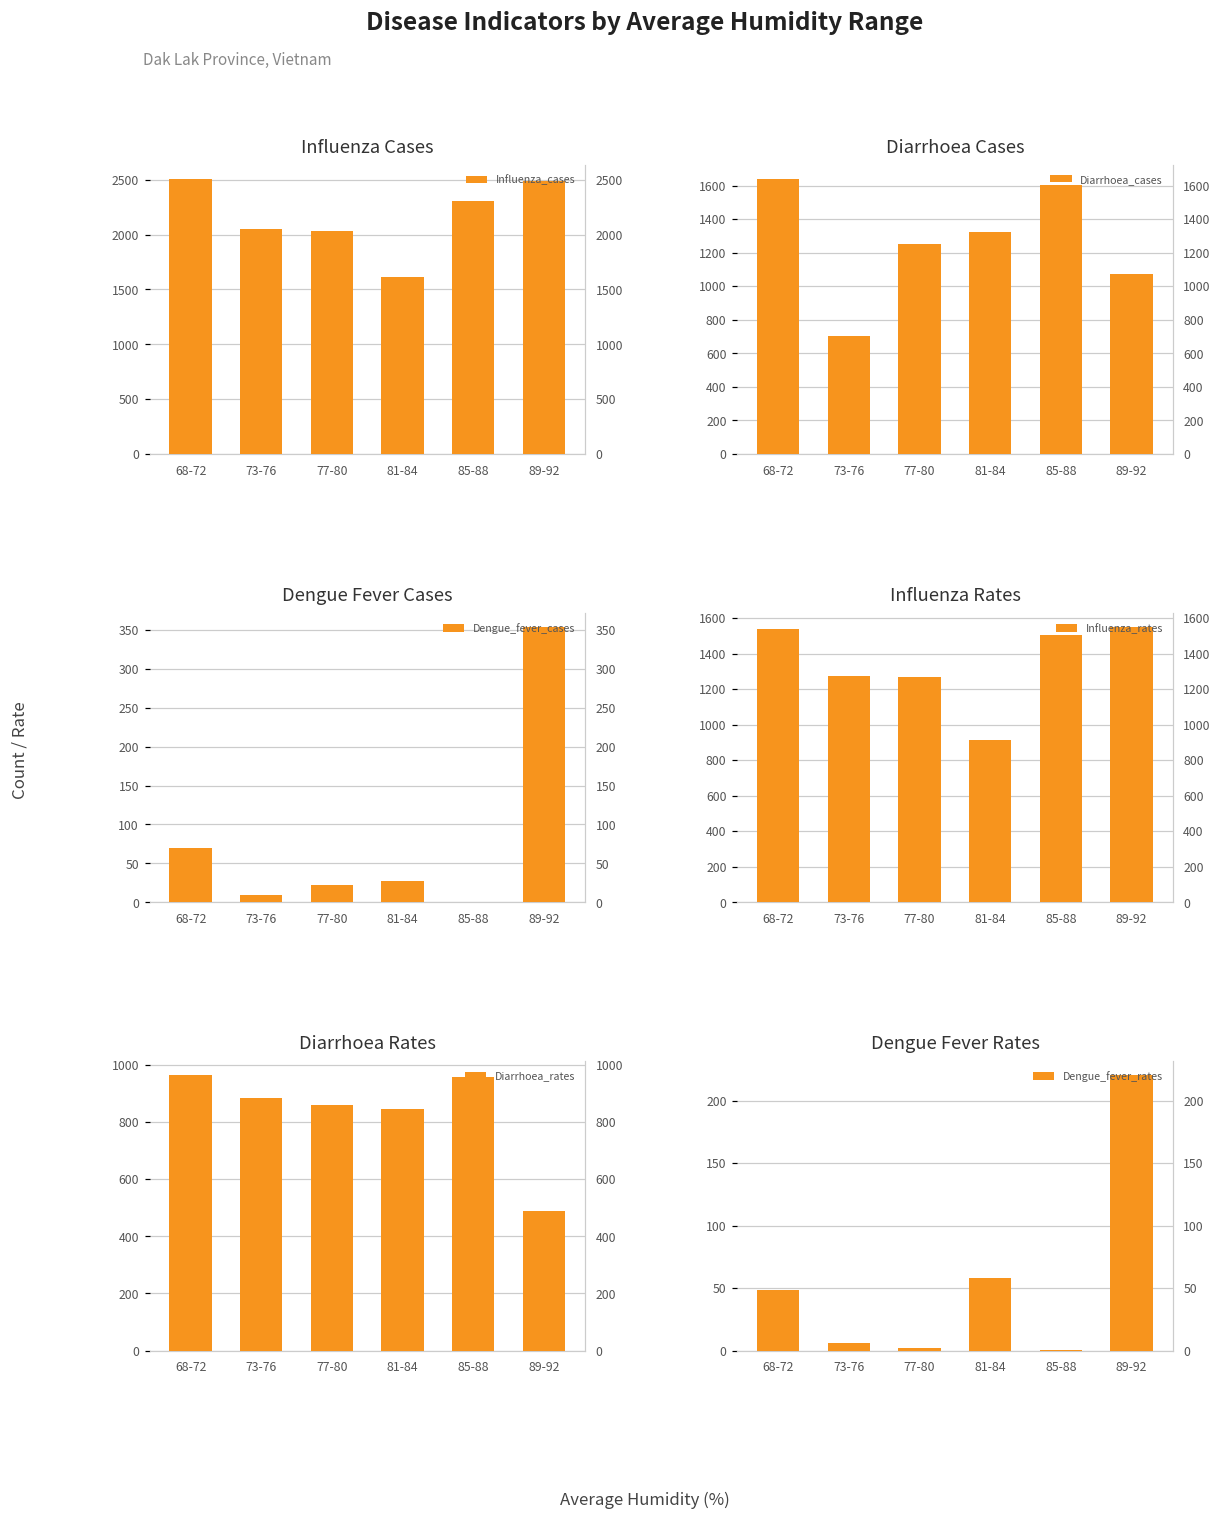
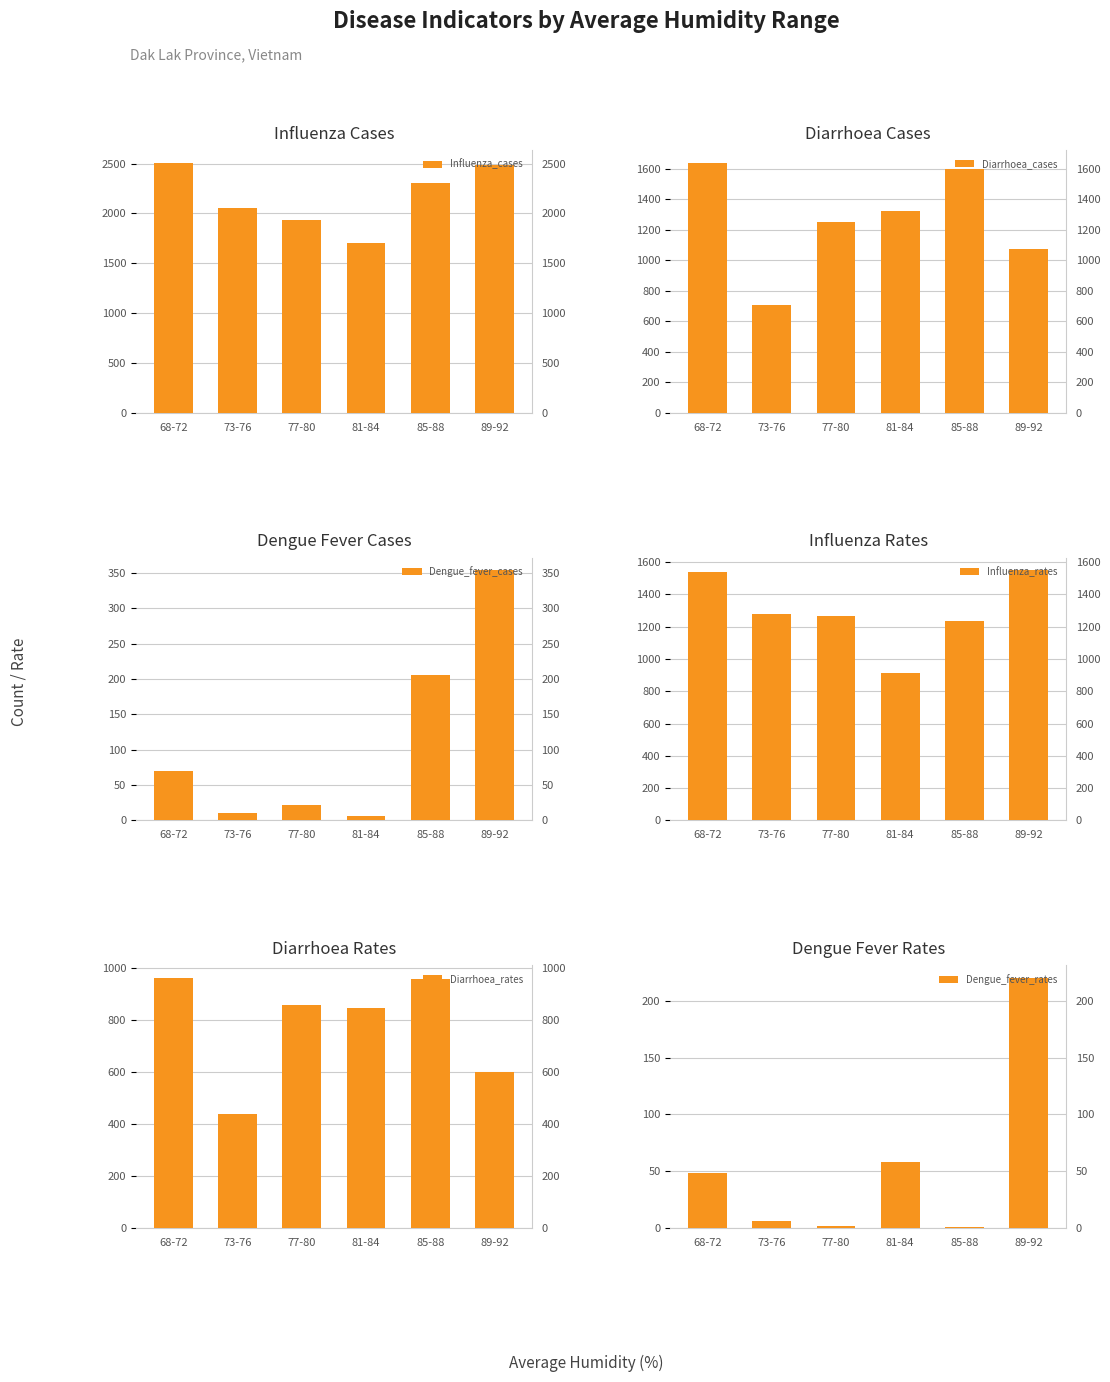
Influenza Cases, 77-80: 2000 -> 1900
Influenza Cases, 81-84: 1600 -> 1700
Dengue Fever Cases, 81-84: 30 -> 10
Dengue Fever Cases, 85-88: 0 -> 210
Influenza Rates, 85-88: 1500 -> 1240
Diarrhoea Rates, 73-76: 880 -> 440
Diarrhoea Rates, 89-92: 490 -> 600
